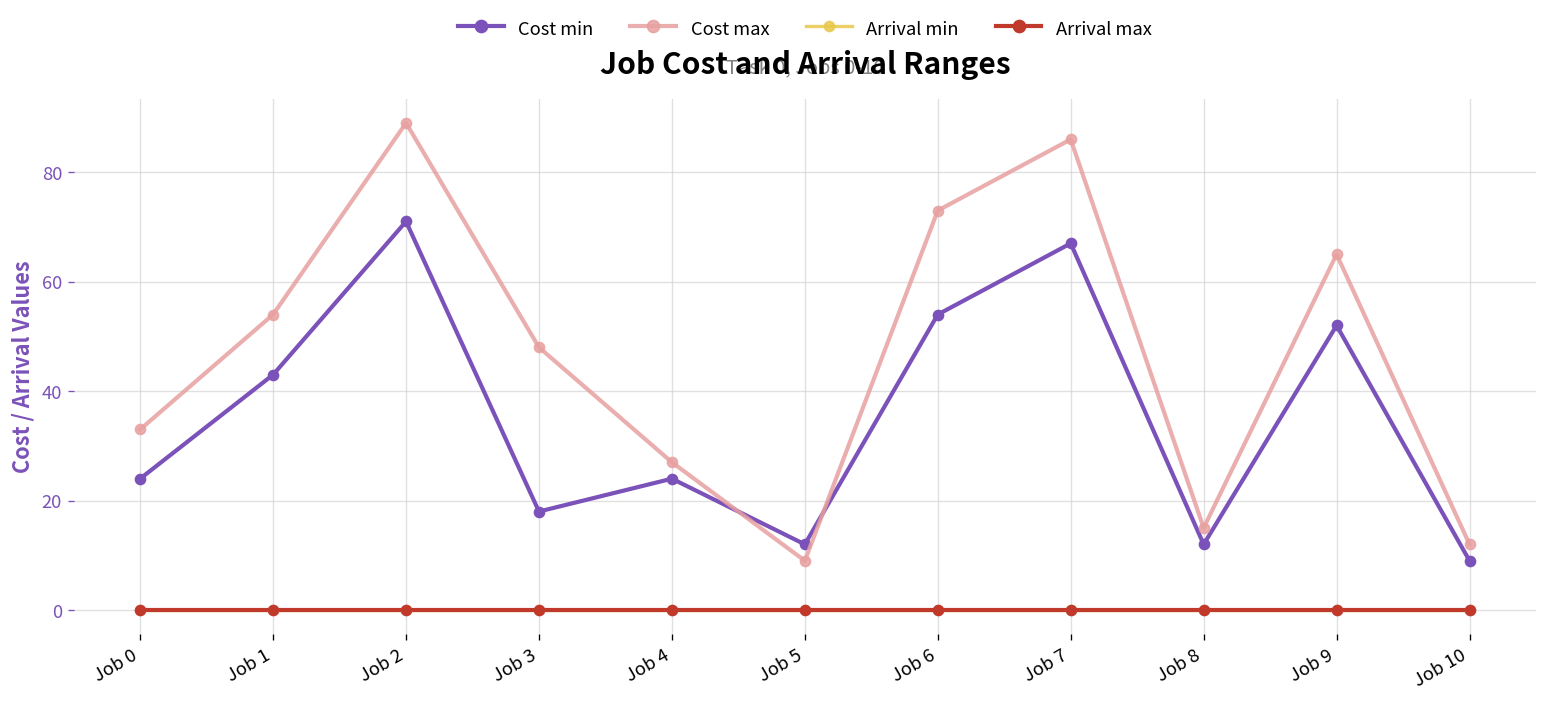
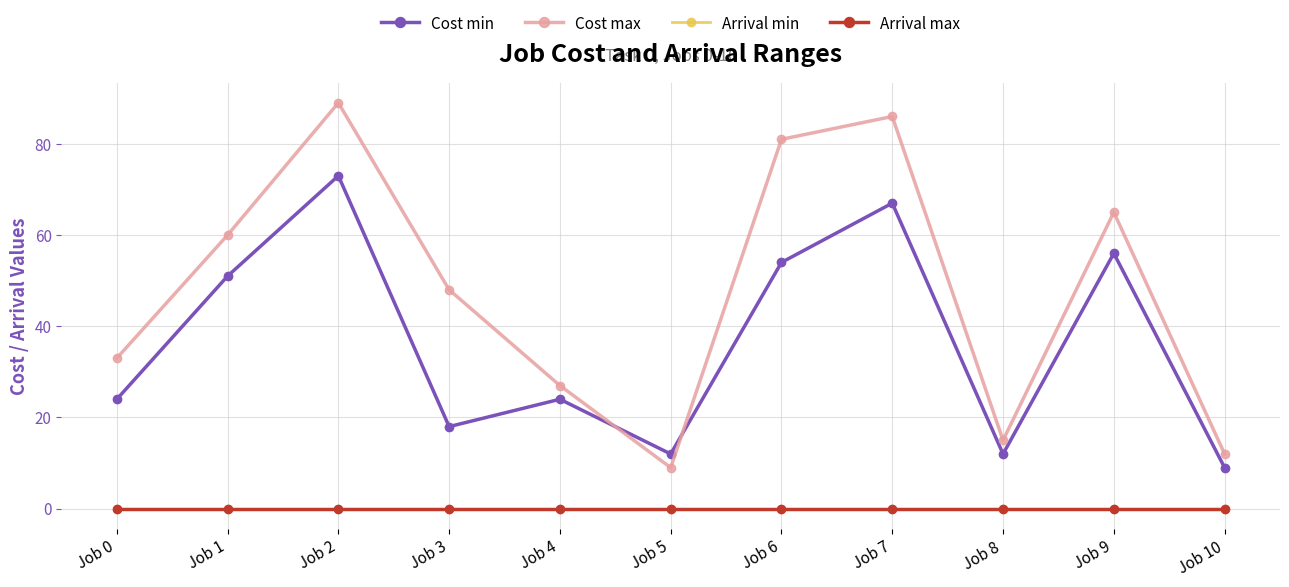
Cost min, Job 1: 43 -> 51
Cost max, Job 1: 54 -> 60
Cost min, Job 2: 71 -> 73
Cost max, Job 6: 73 -> 81
Cost min, Job 9: 52 -> 56
